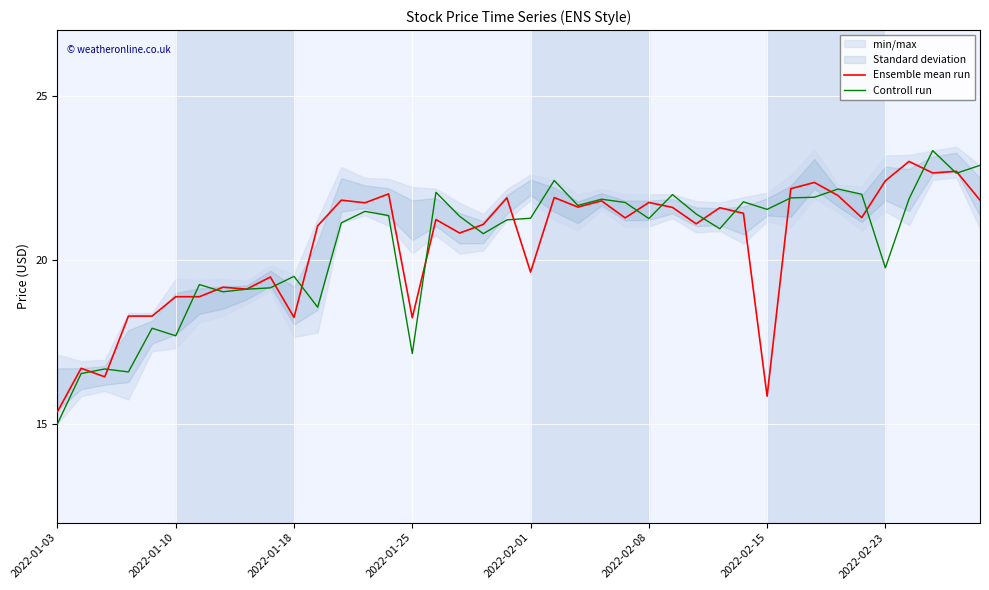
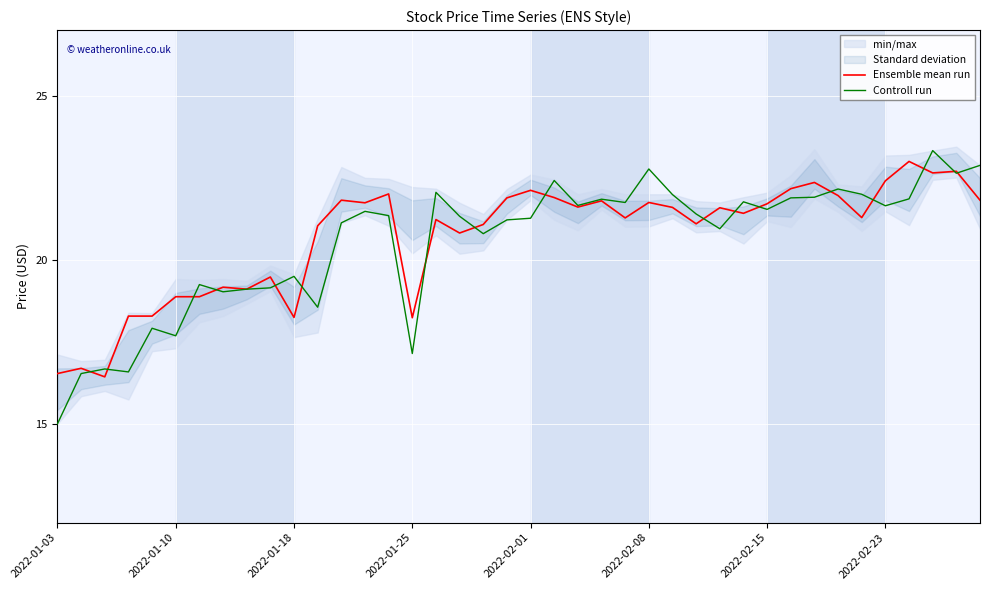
Ensemble mean run, 2022-01-03: 15.4 -> 16.5
Ensemble mean run, 2022-02-01: 19.6 -> 22.1
Controll run, 2022-02-08: 21.3 -> 22.8
Ensemble mean run, 2022-02-15: 15.9 -> 21.7
Controll run, 2022-02-23: 19.8 -> 21.7
